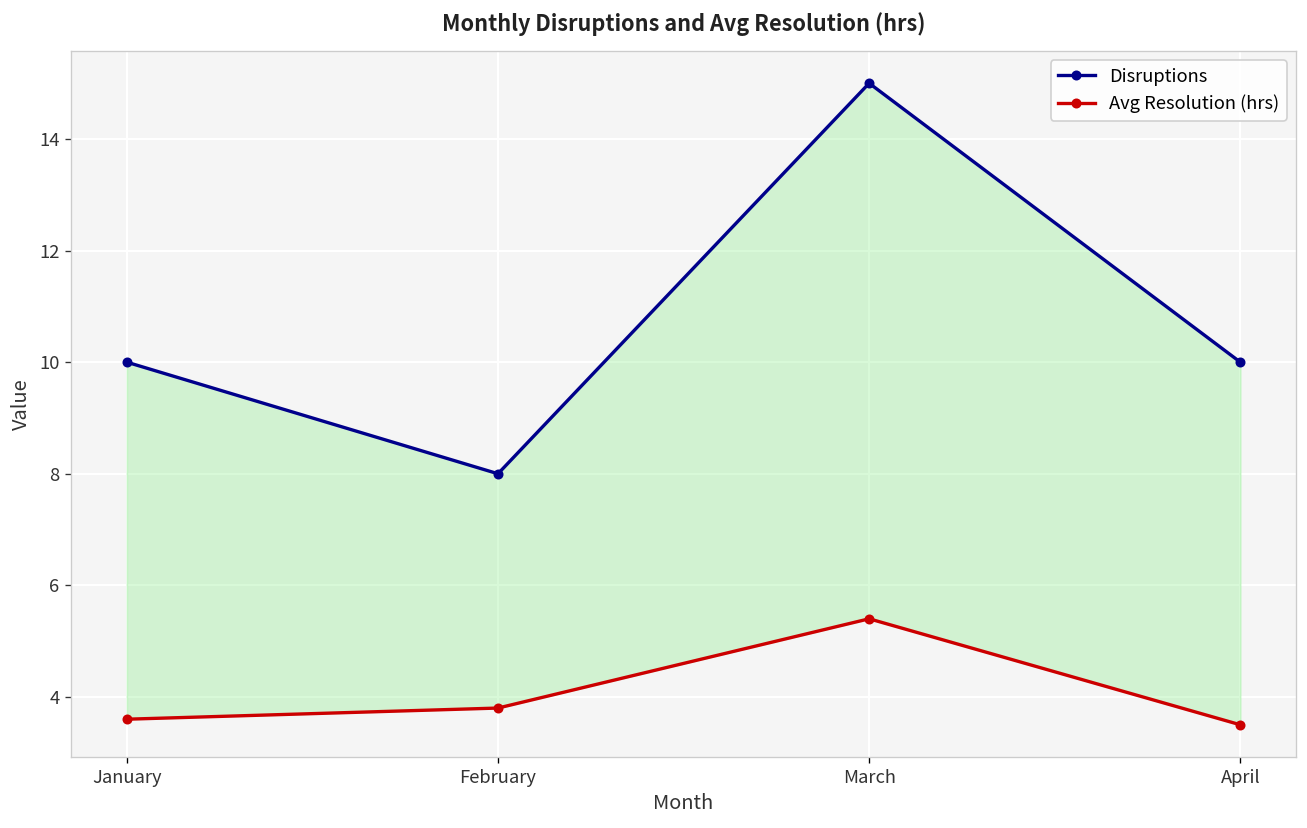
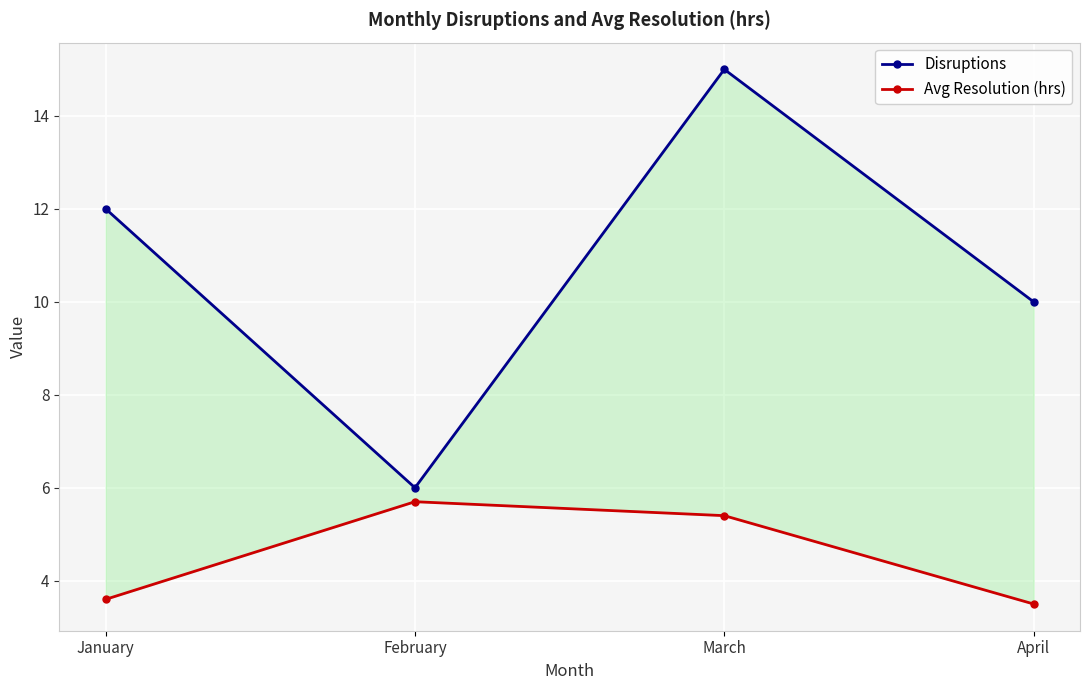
Disruptions, January: 10 -> 12
Disruptions, February: 8 -> 6
Avg Resolution (hrs), February: 3.8 -> 5.7
